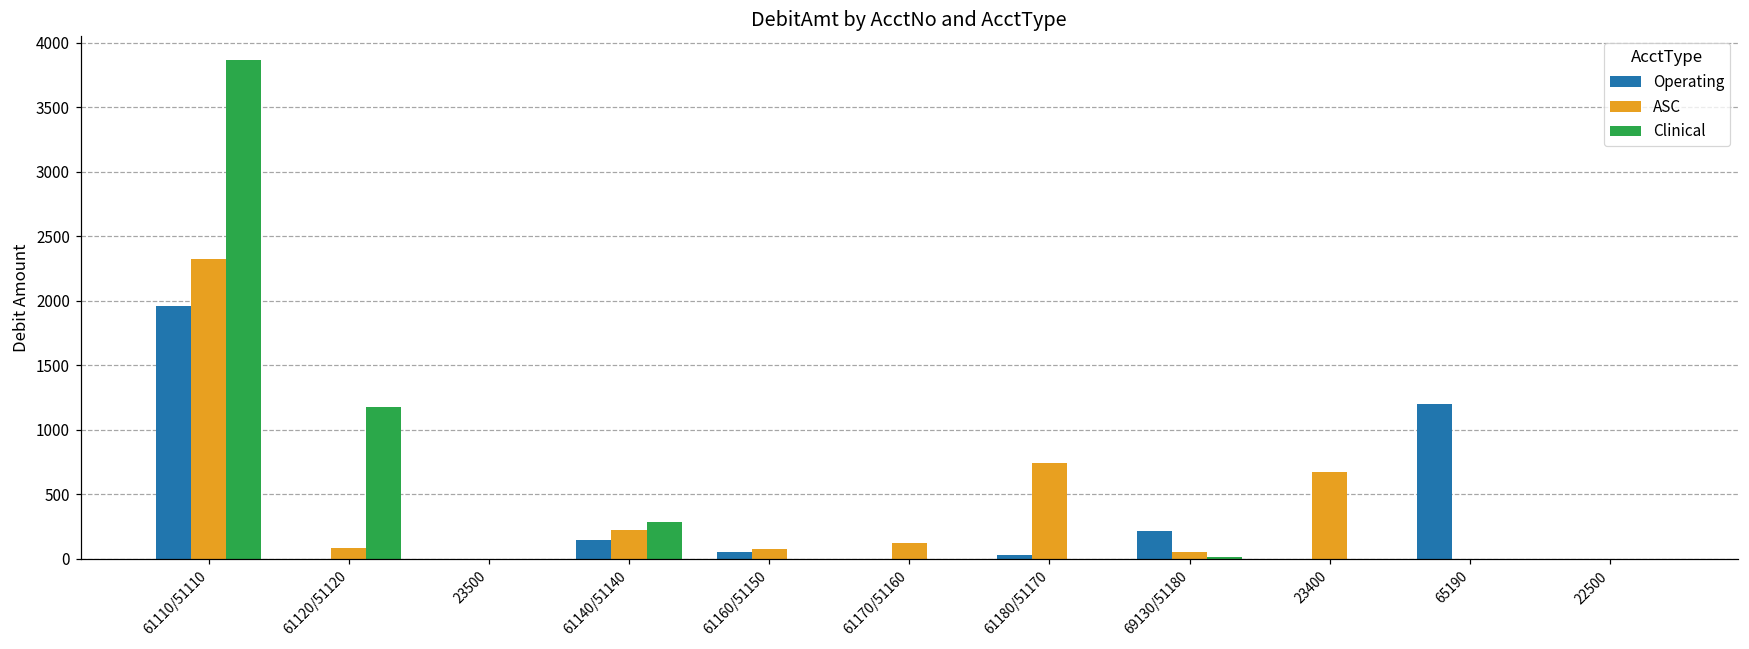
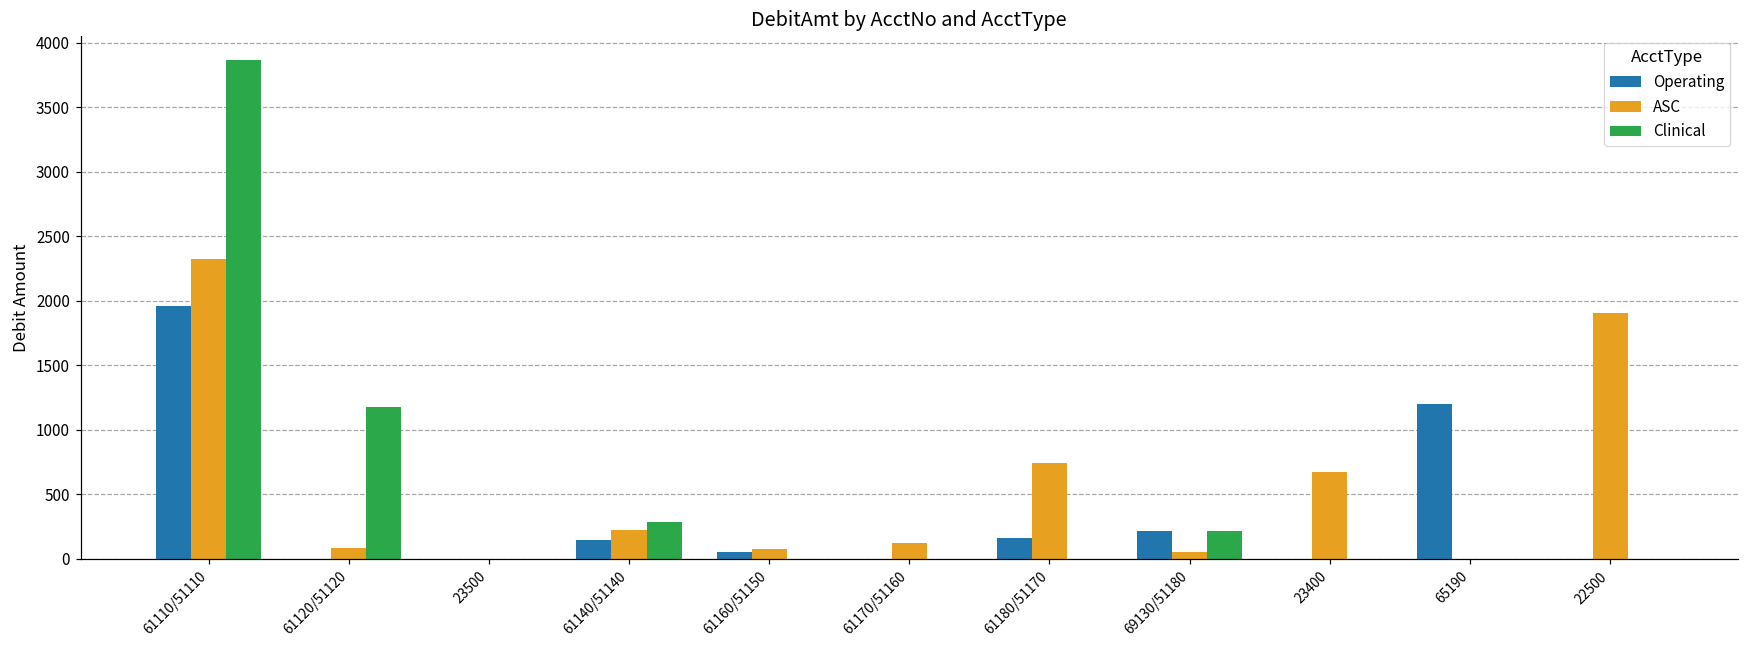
Operating, 61180/51170: 30 -> 160
Clinical, 69130/51180: 20 -> 220
ASC, 22500: 0 -> 1900
